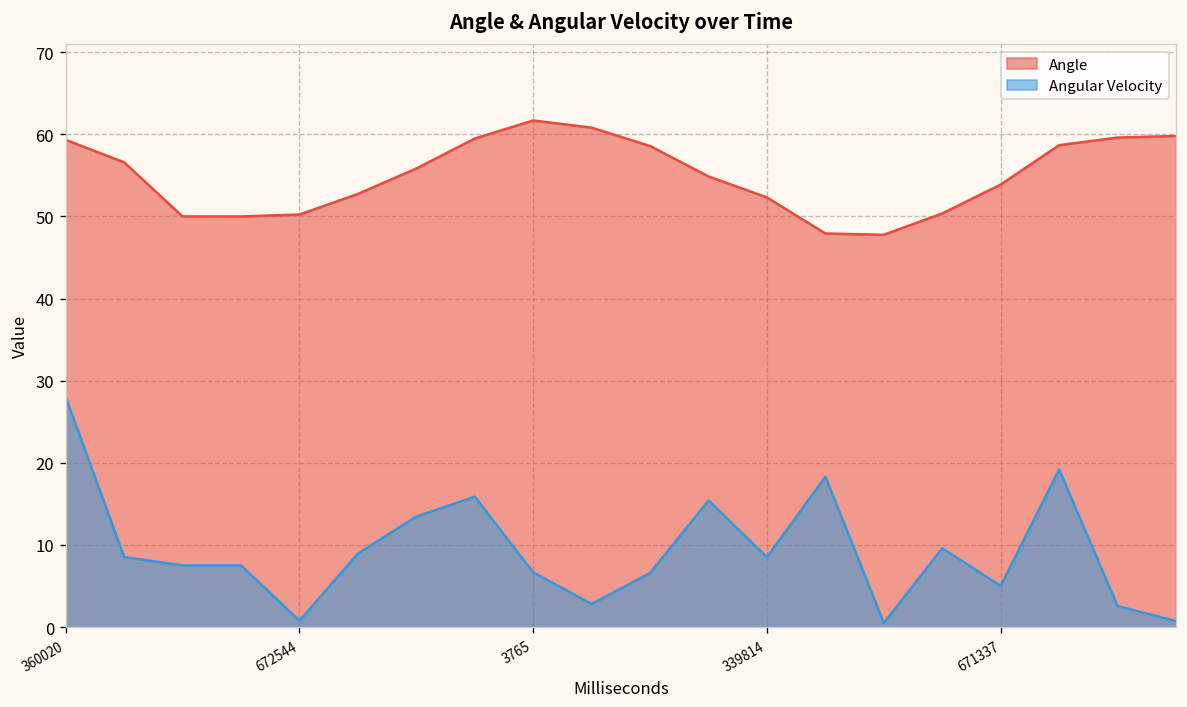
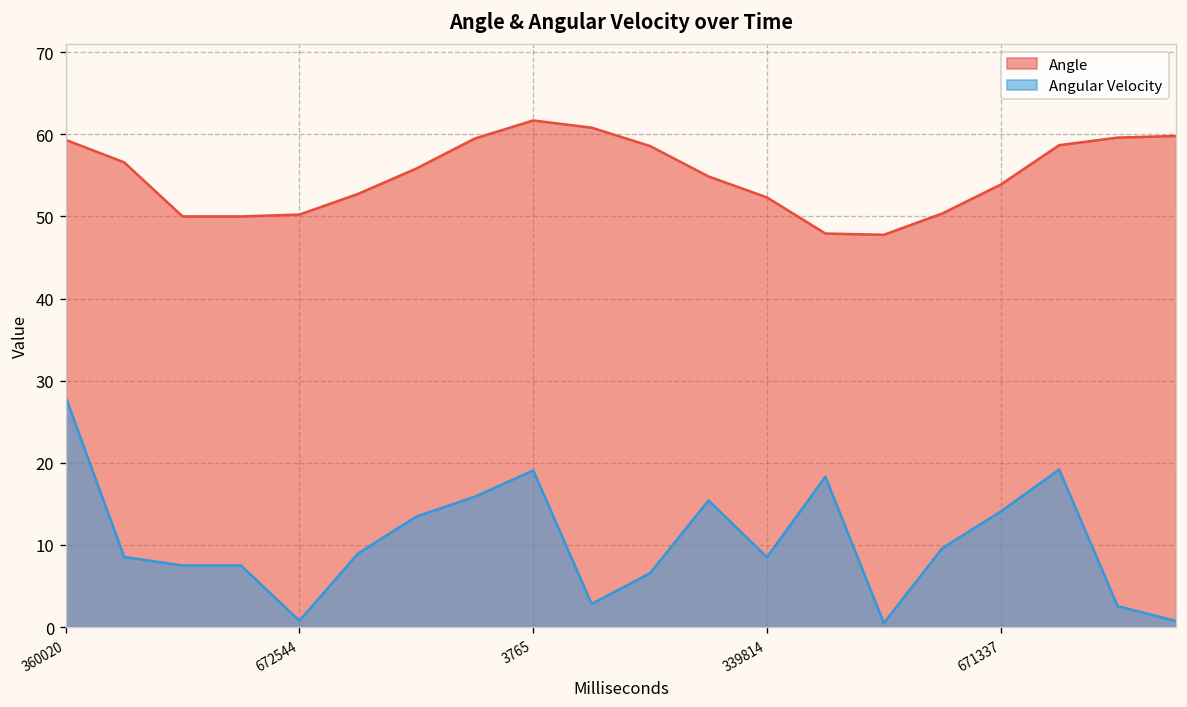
Angular Velocity, 3765: 7 -> 19
Angular Velocity, 671337: 5 -> 14
